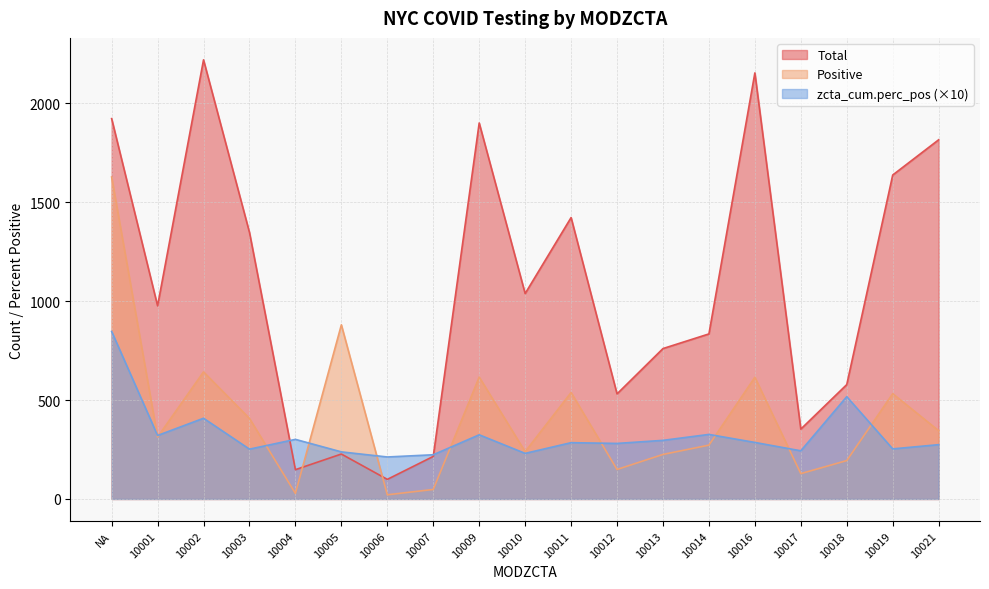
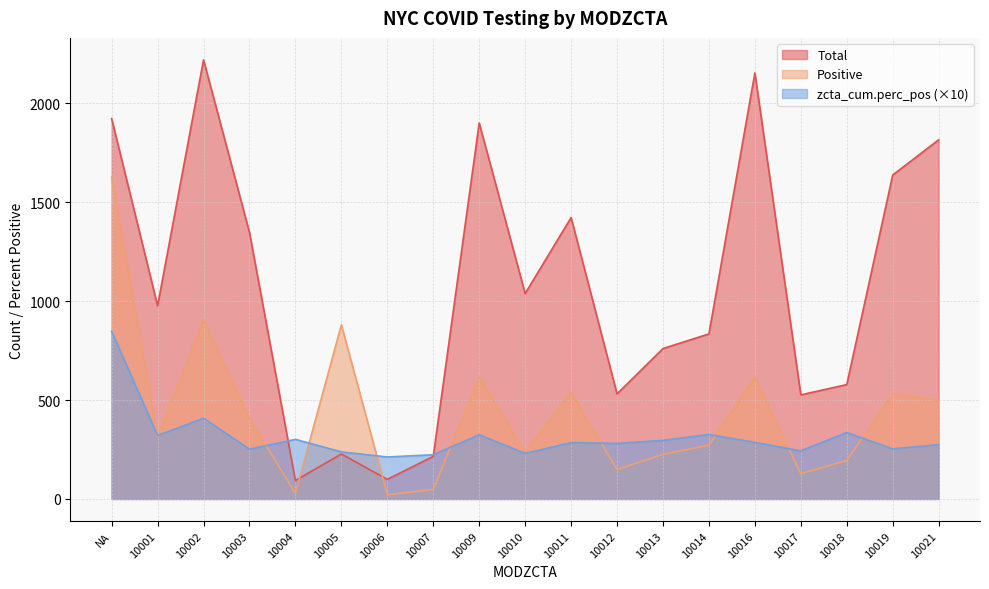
Positive, 10002: 640 -> 910
Total, 10004: 150 -> 90
Total, 10017: 350 -> 530
zcta_cum.perc_pos (×10), 10018: 520 -> 340
Positive, 10021: 350 -> 500
